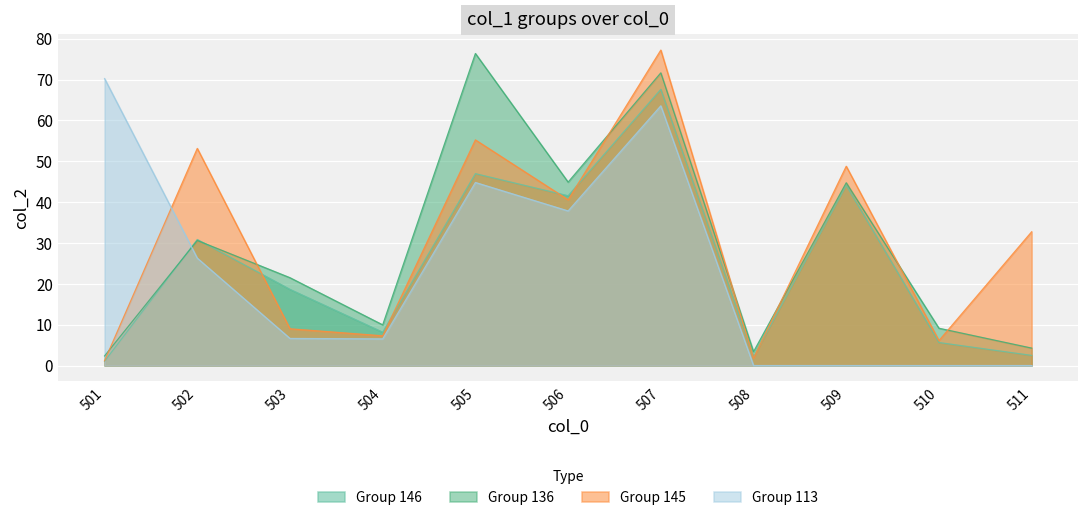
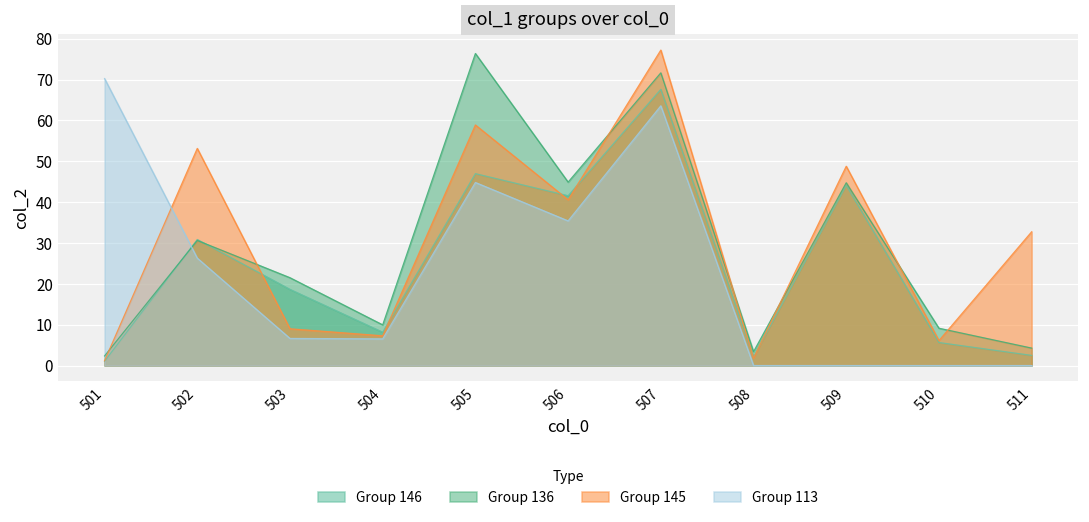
Group 145, 505: 55 -> 59
Group 113, 506: 38 -> 35
